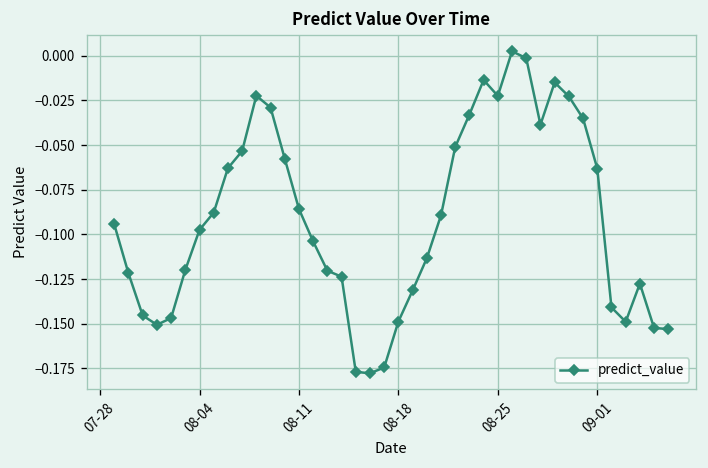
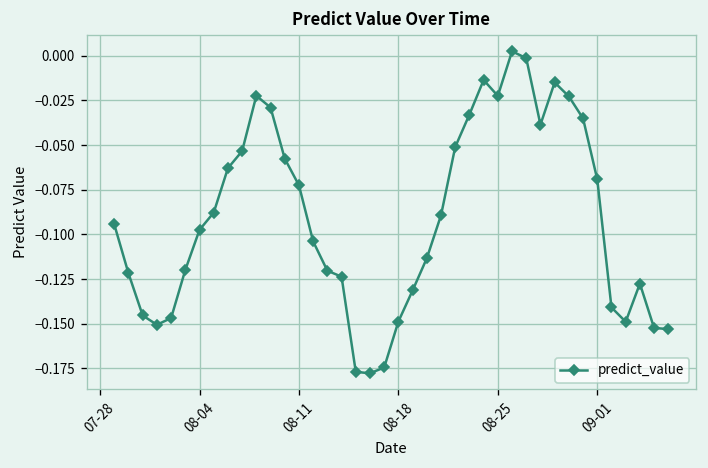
08-11: -0.086 -> -0.073
09-01: -0.063 -> -0.069
